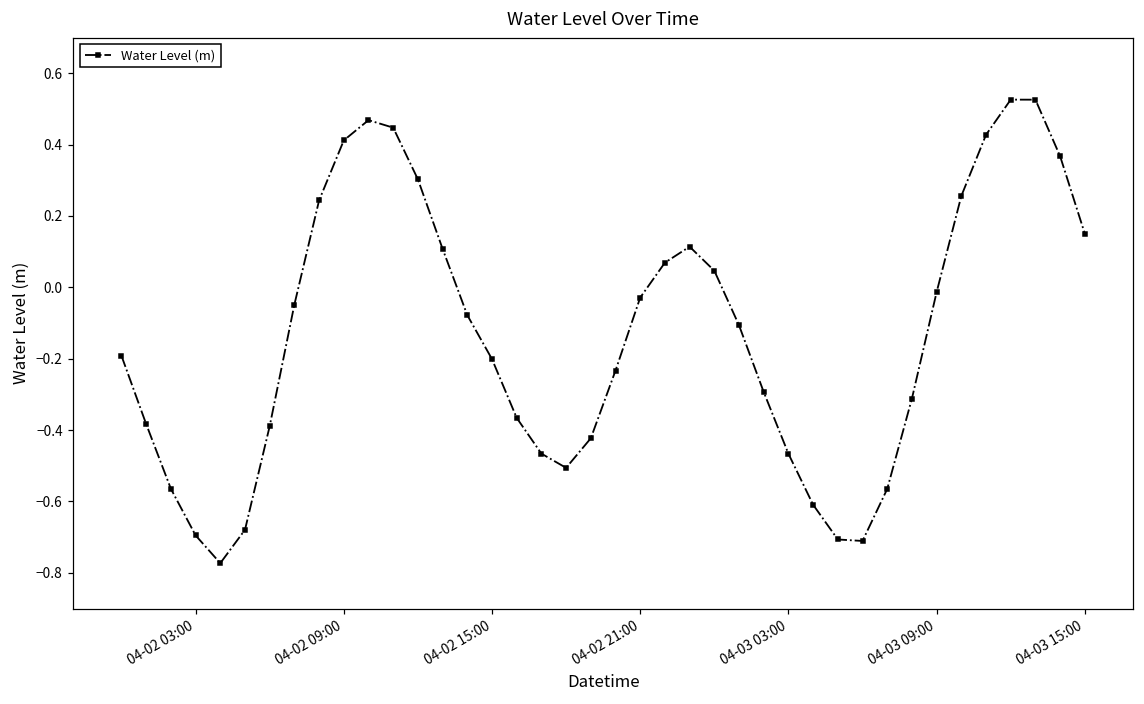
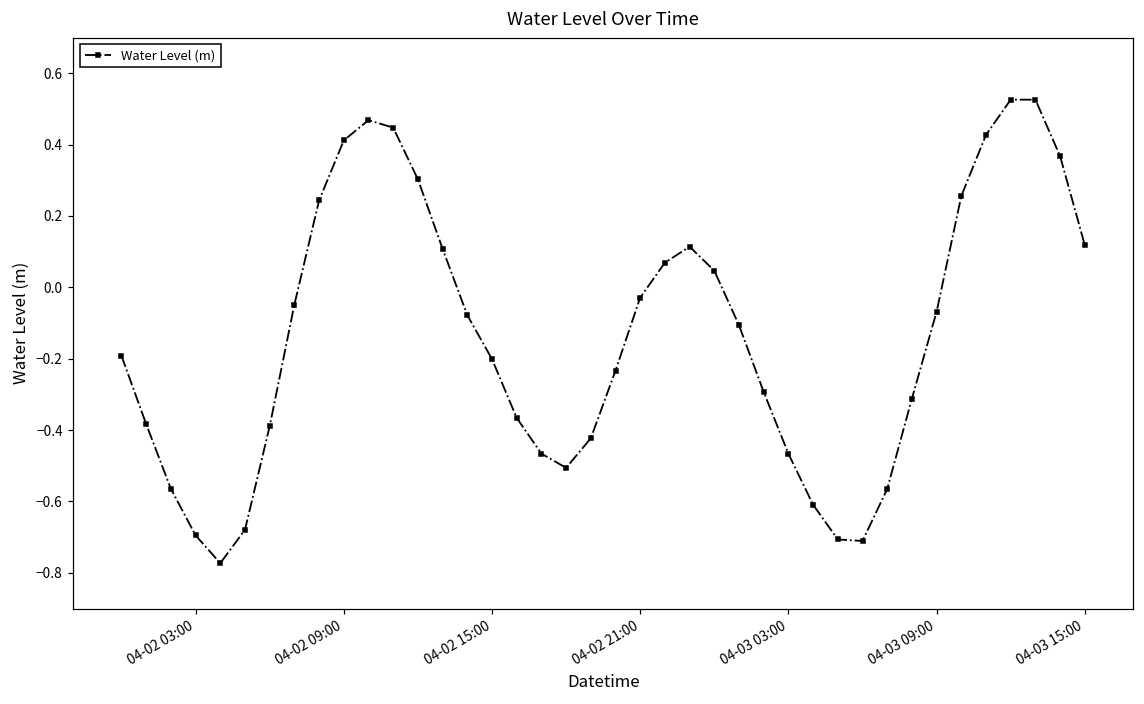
04-03 09:00: -0.01 -> -0.07
04-03 15:00: 0.15 -> 0.12
